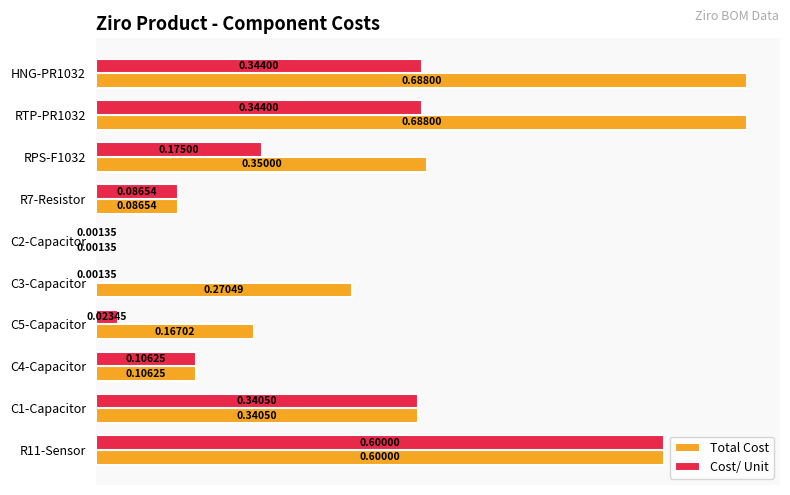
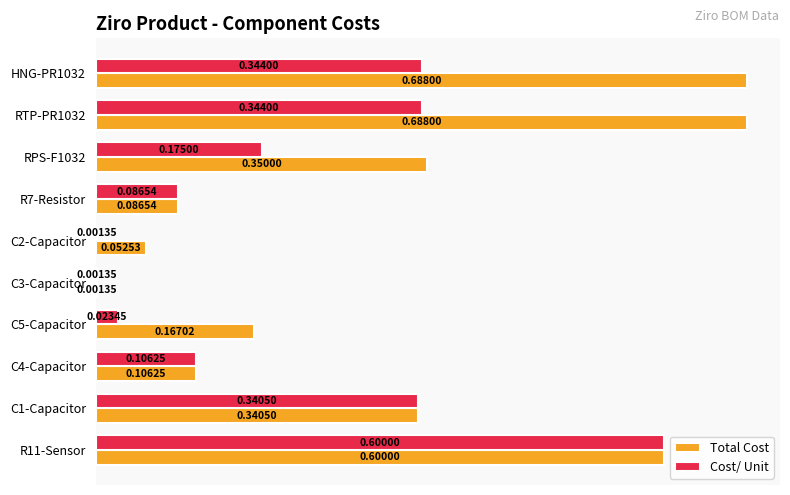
Total Cost, C2-Capacitor: 0.00135 -> 0.05253
Total Cost, C3-Capacitor: 0.27049 -> 0.00135
